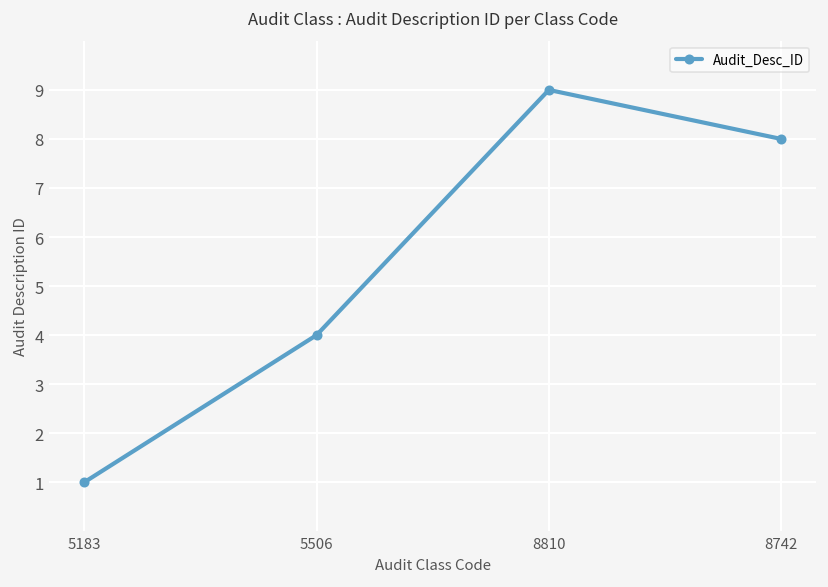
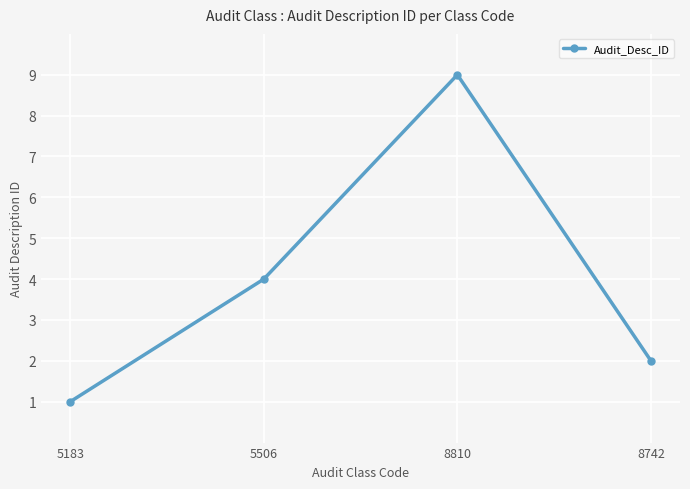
8742: 8 -> 2
